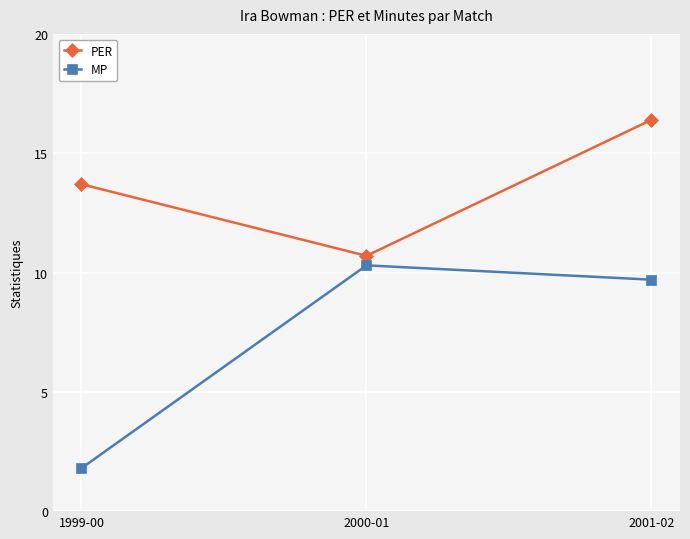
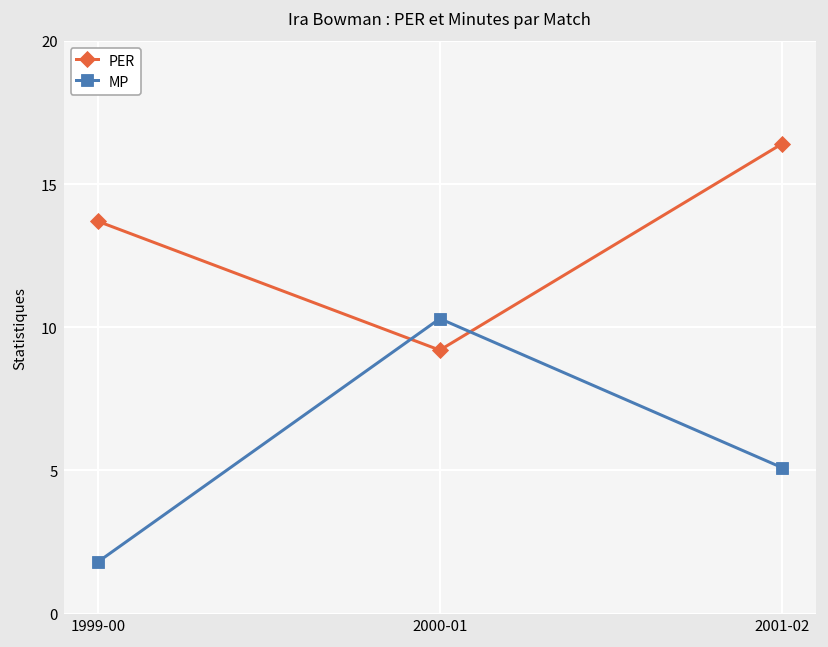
PER, 2000-01: 10.7 -> 9.2
MP, 2001-02: 9.7 -> 5.1
